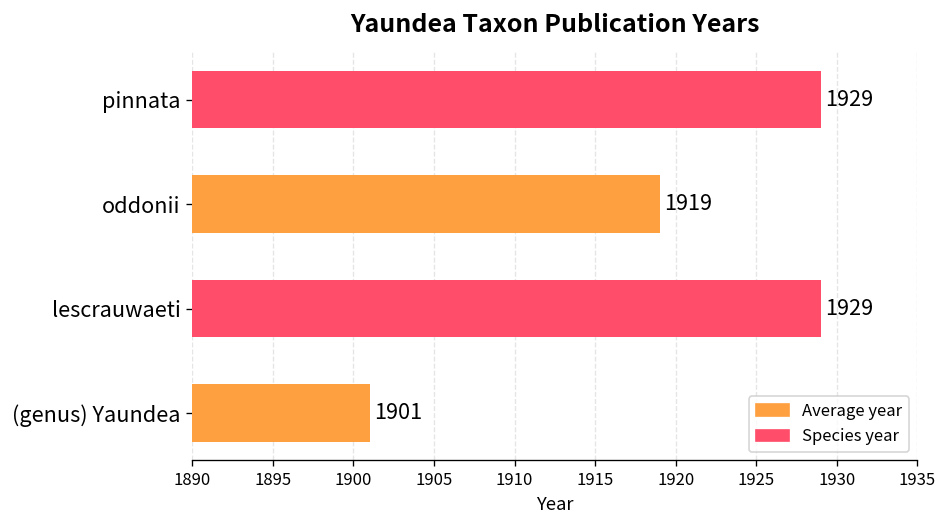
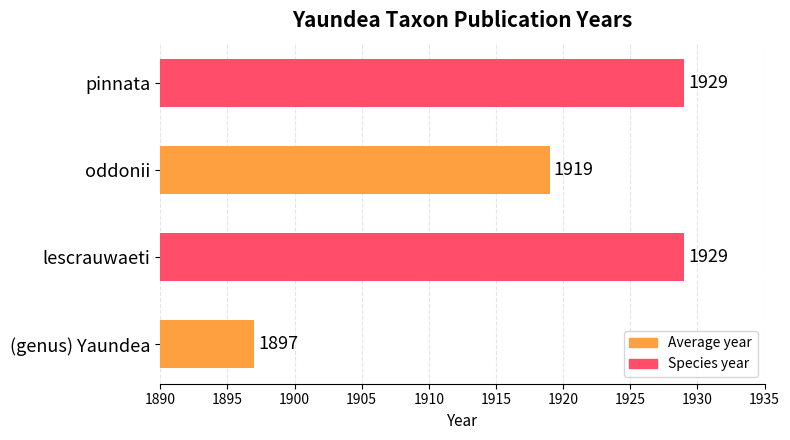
(genus) Yaundea: 1901 -> 1897
